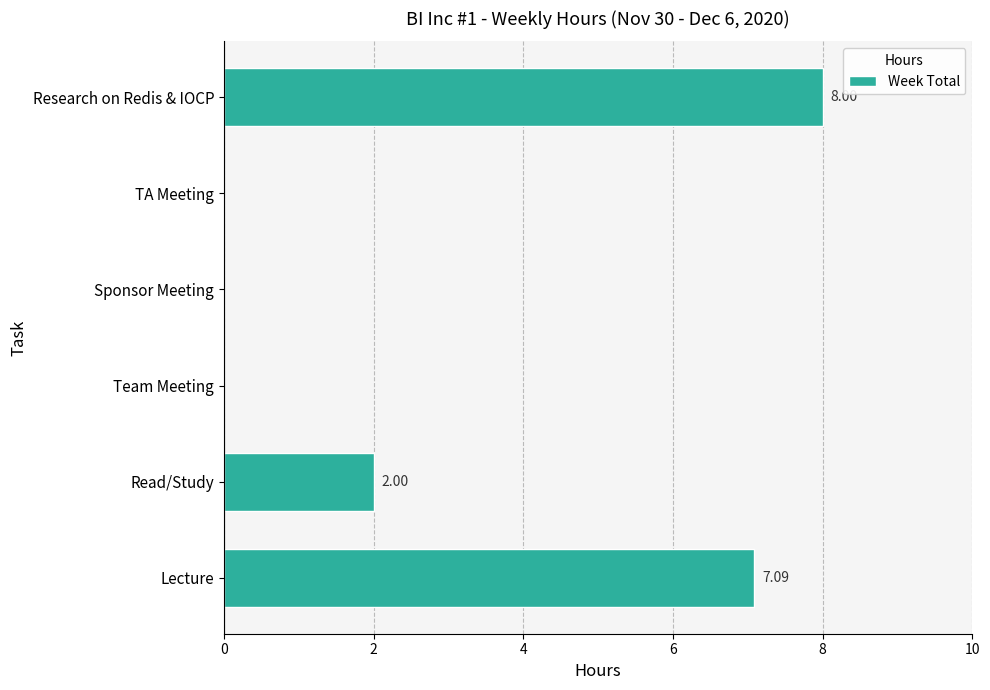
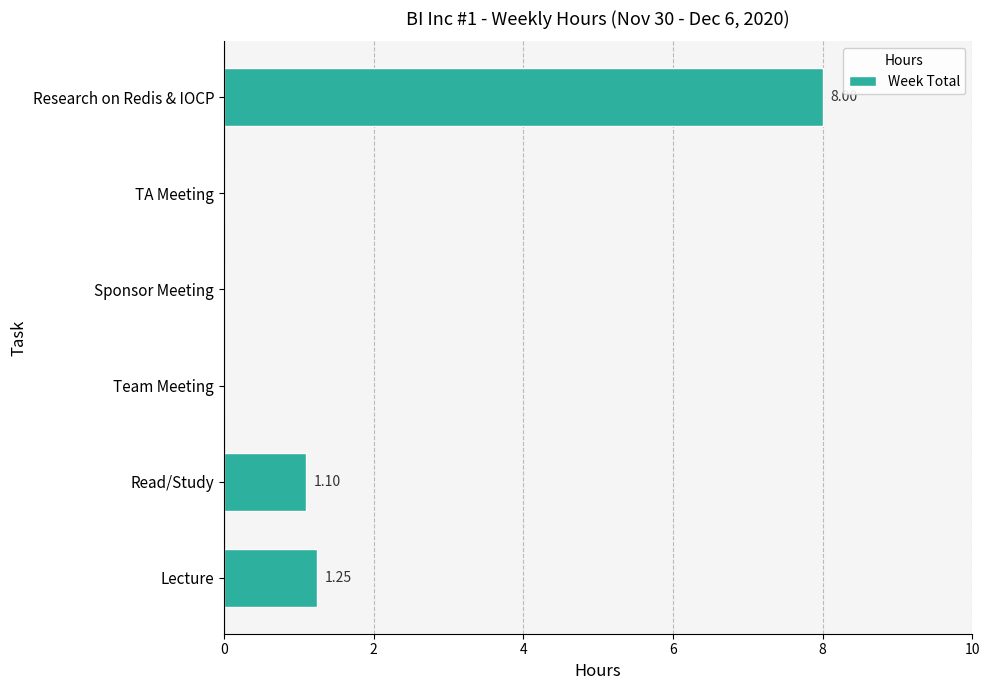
Read/Study: 2.00 -> 1.10
Lecture: 7.09 -> 1.25
